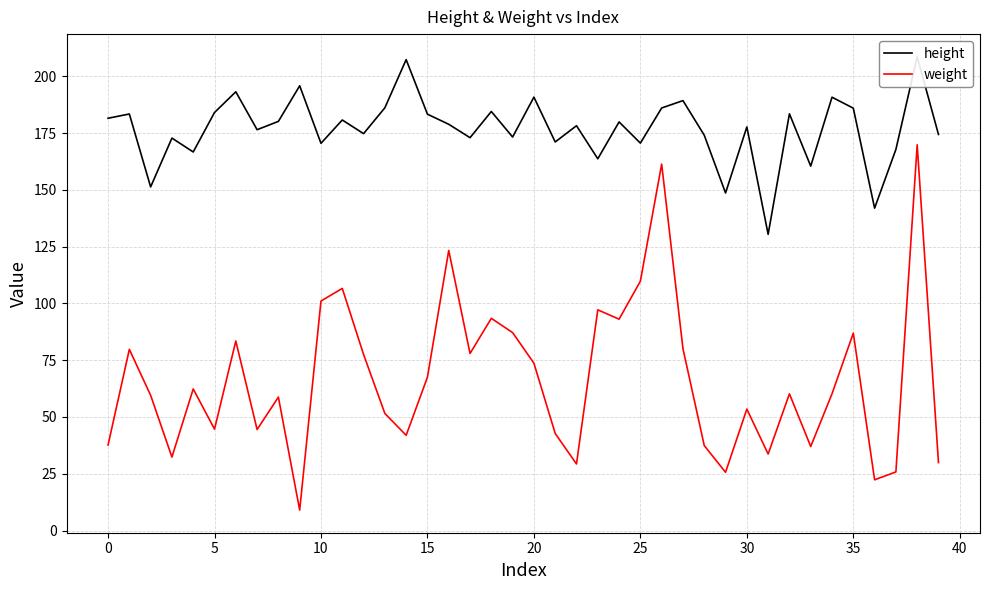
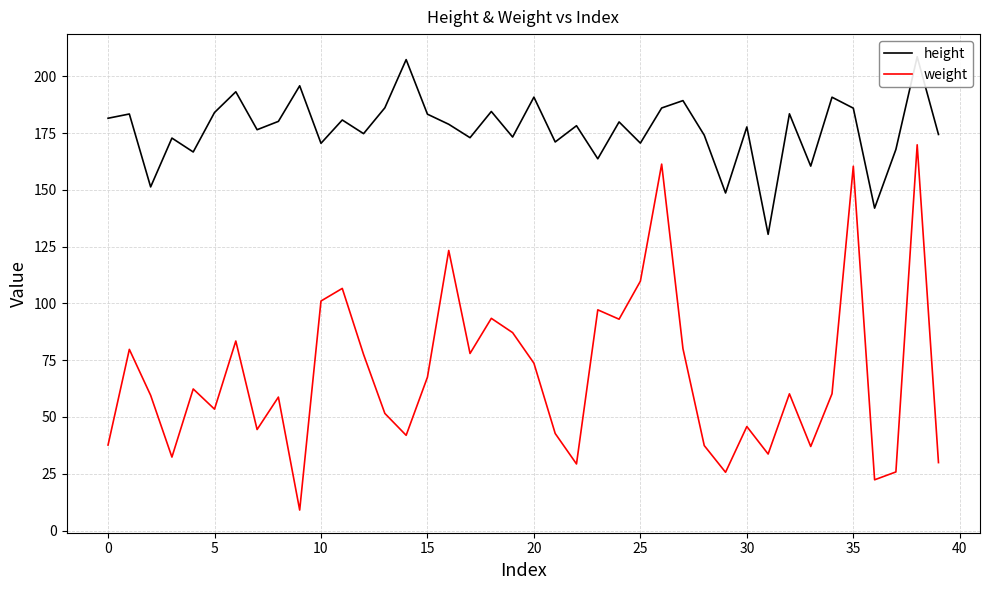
weight, 5: 45 -> 53
weight, 30: 53 -> 46
weight, 35: 87 -> 160
